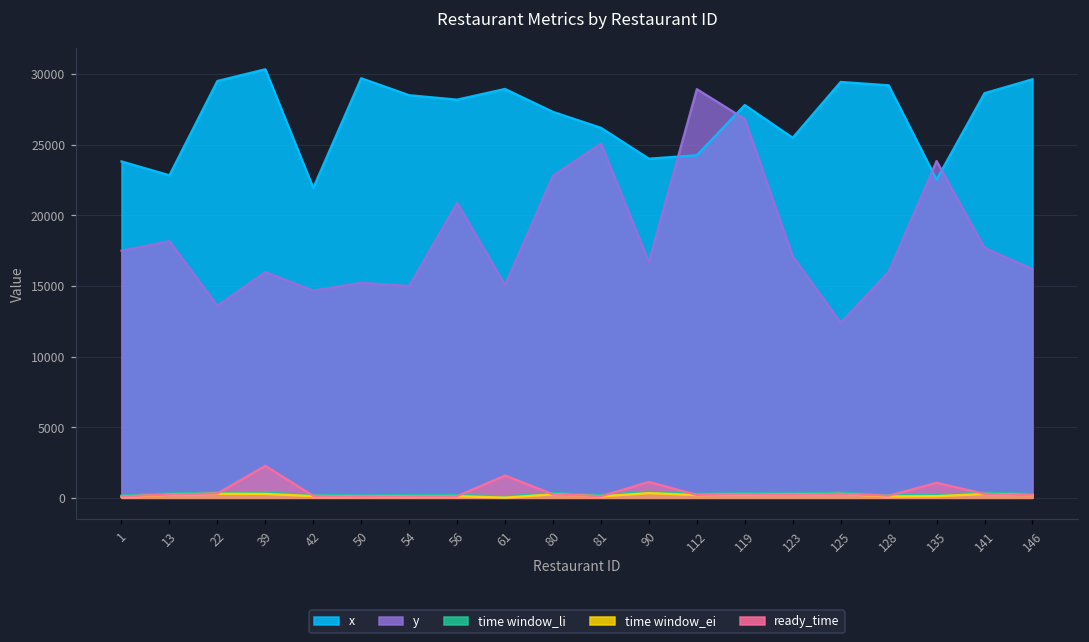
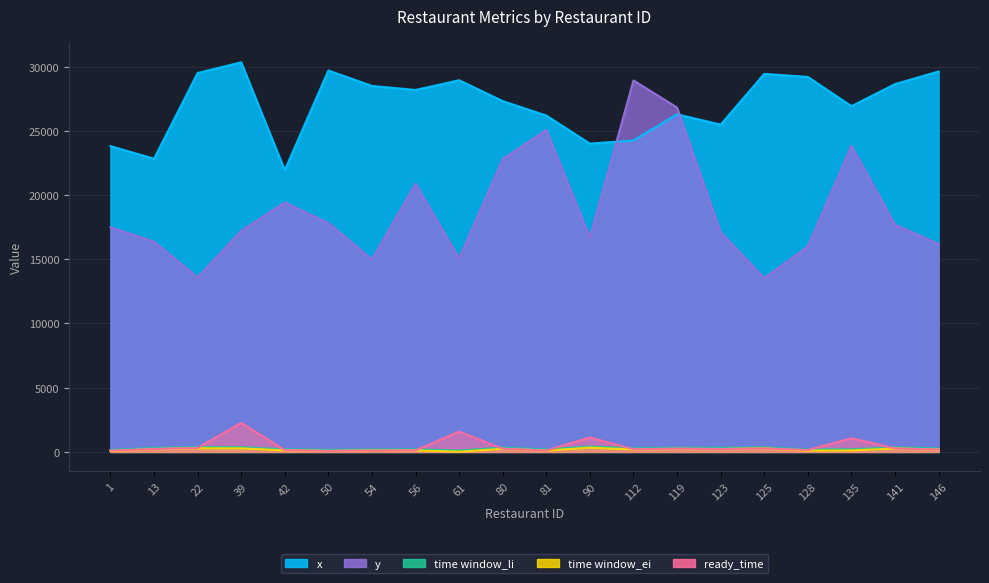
y, 13: 18200 -> 16400
y, 39: 16000 -> 17200
y, 42: 14700 -> 19400
y, 50: 15200 -> 17800
x, 119: 27800 -> 26300
y, 125: 12400 -> 13500
x, 135: 22500 -> 26900
